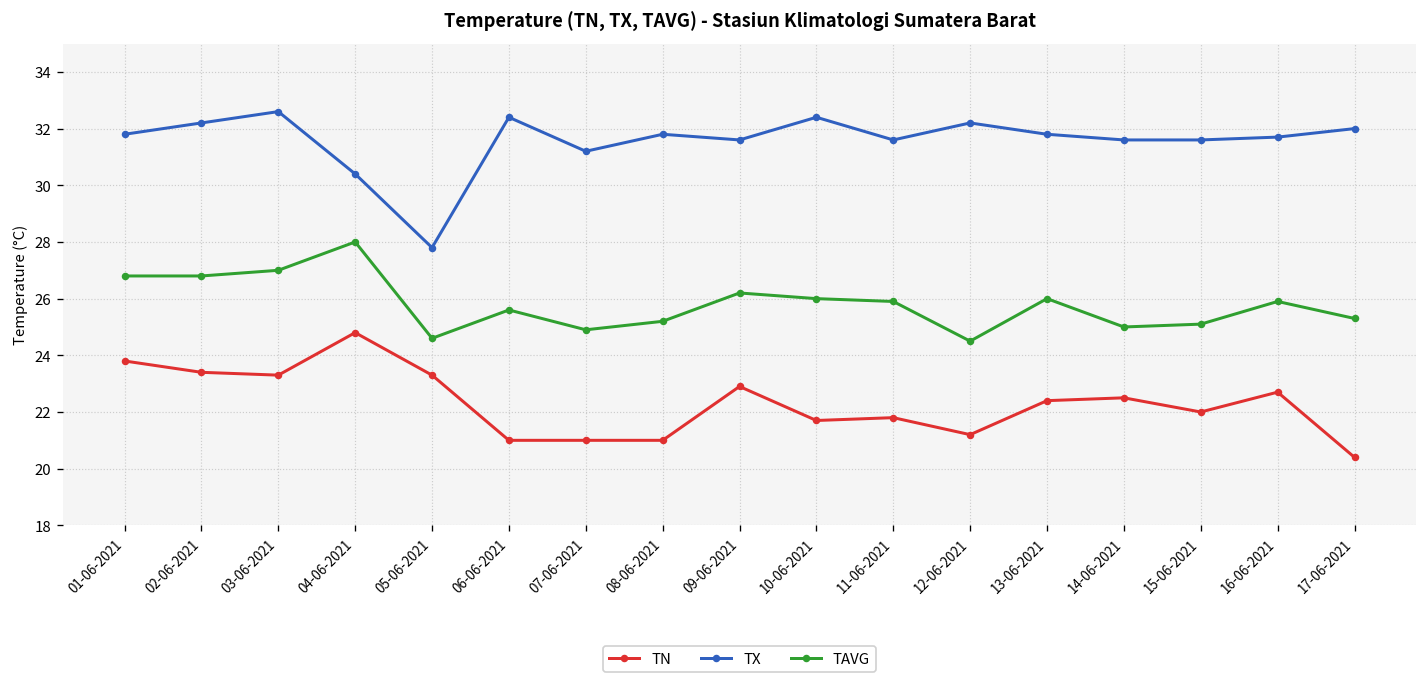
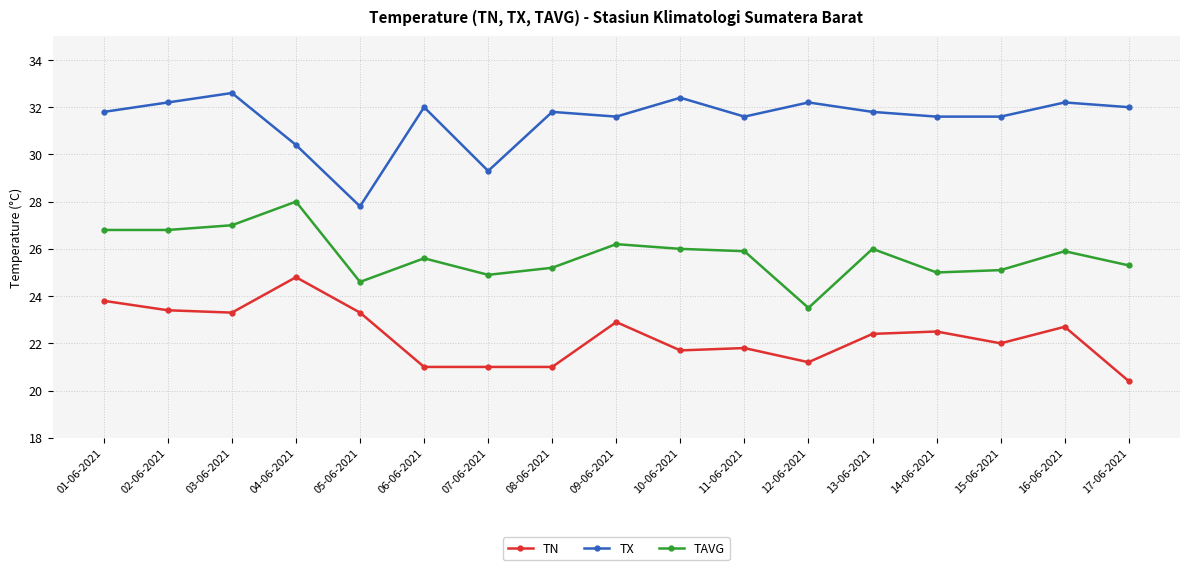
TX, 06-06-2021: 32.4 -> 32.0
TX, 07-06-2021: 31.2 -> 29.3
TAVG, 12-06-2021: 24.5 -> 23.5
TX, 16-06-2021: 31.7 -> 32.2
